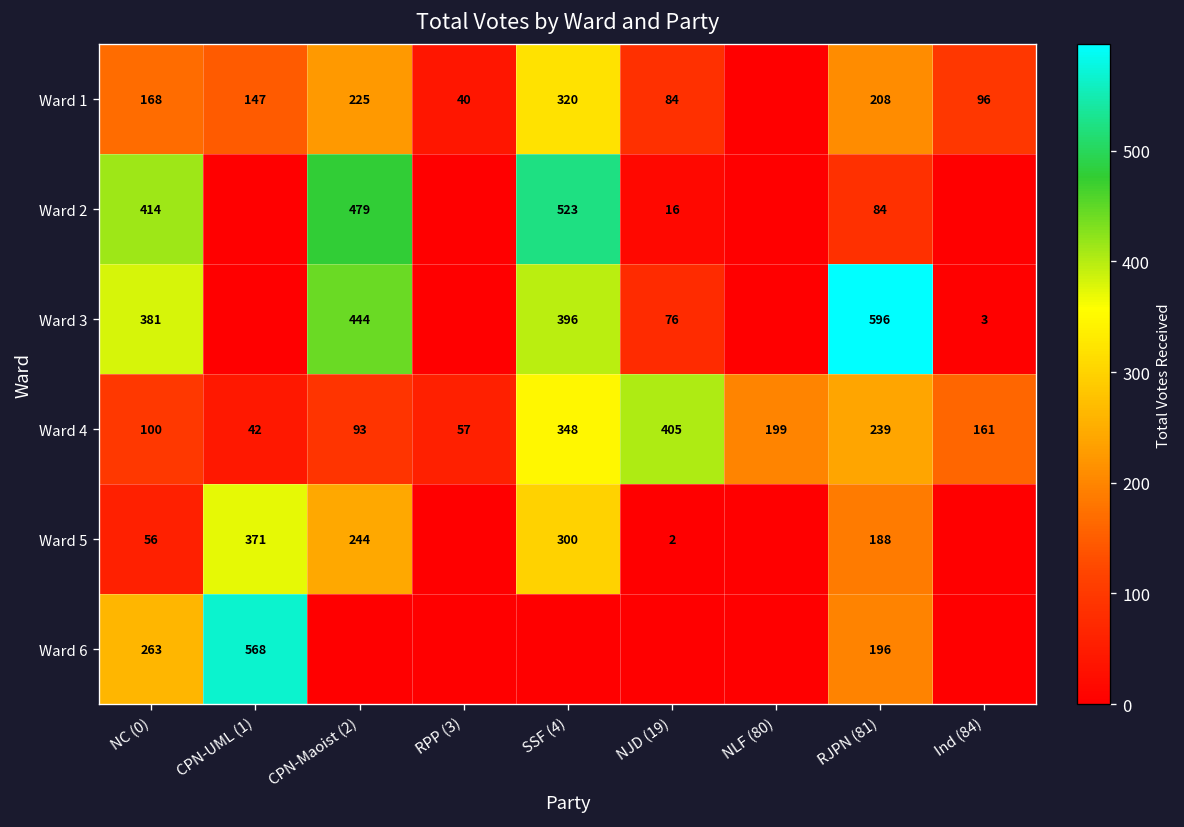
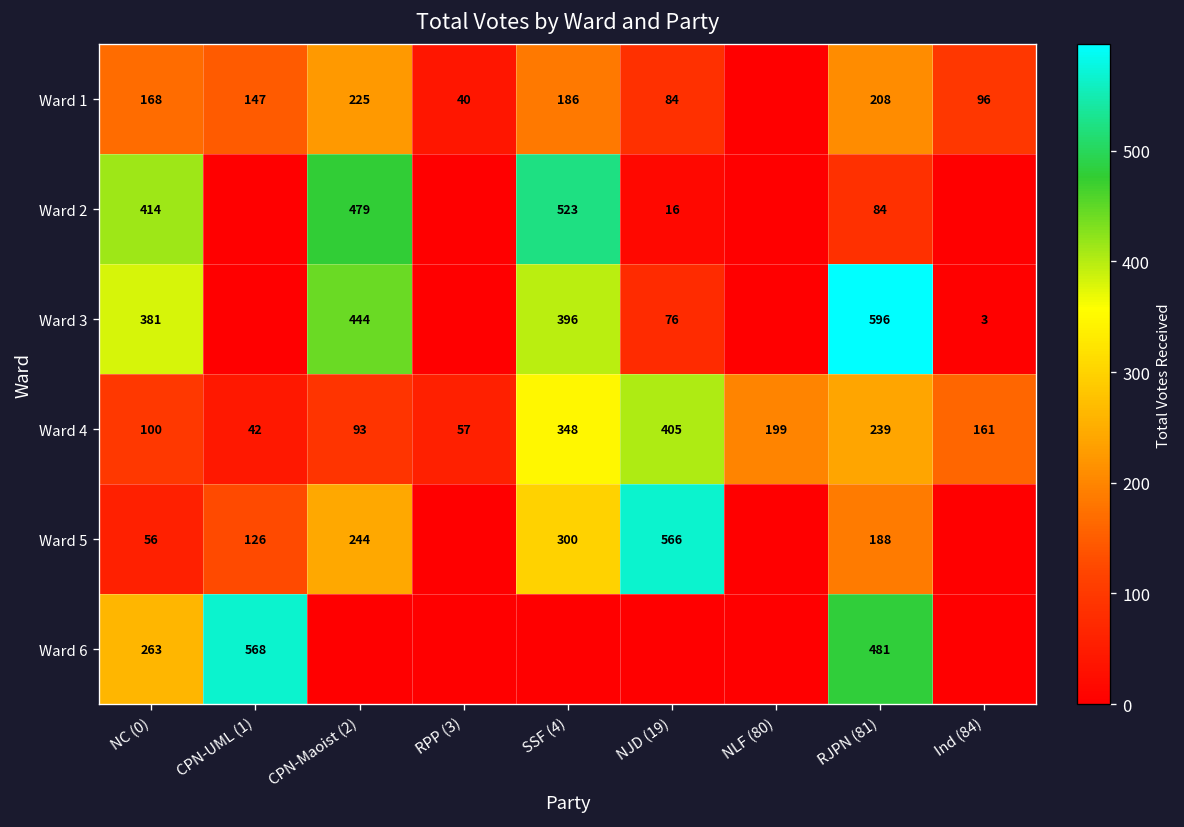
Ward 1, SSF (4): 320 -> 186
Ward 5, CPN-UML (1): 371 -> 126
Ward 5, NJD (19): 2 -> 566
Ward 6, RJPN (81): 196 -> 481
